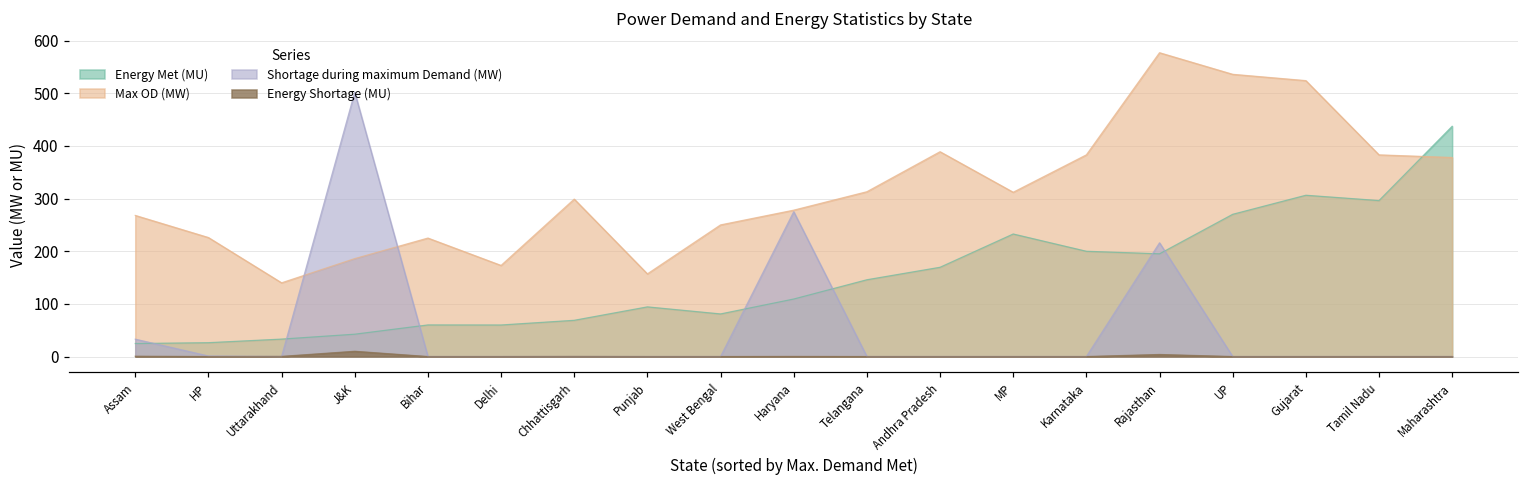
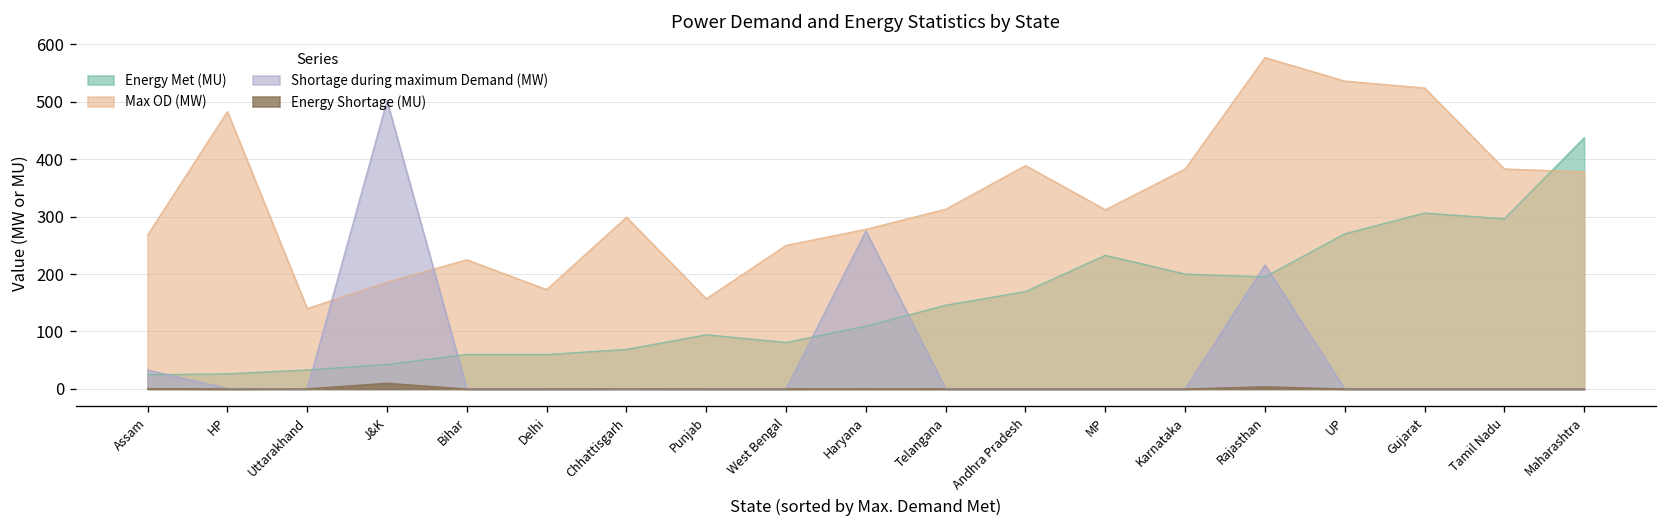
Max OD (MW), HP: 230 -> 480
